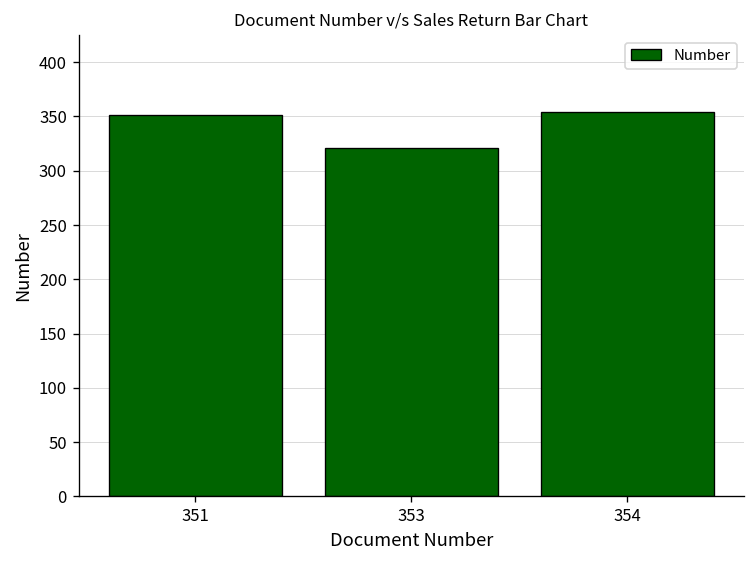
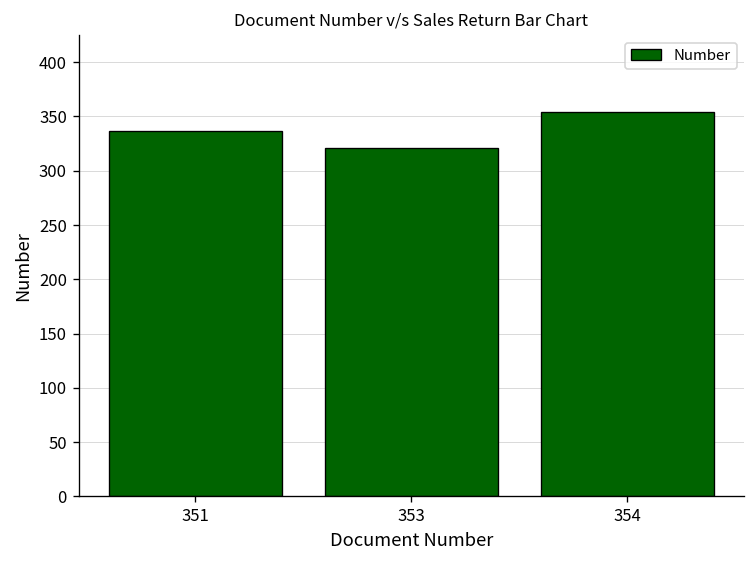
351: 350 -> 340
